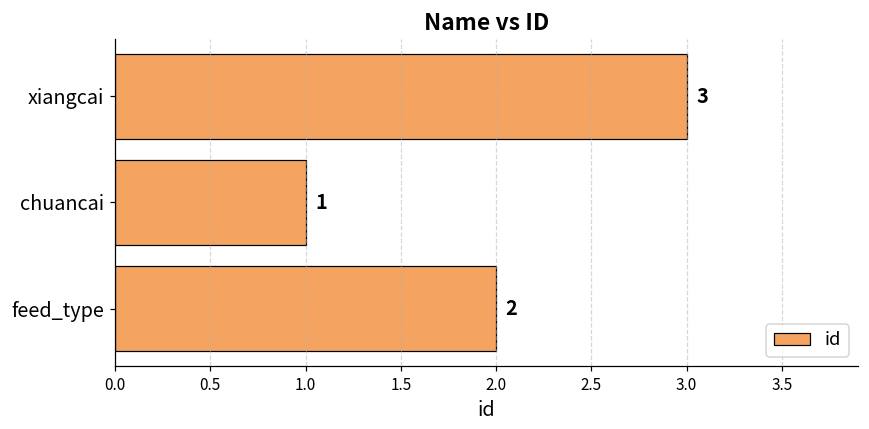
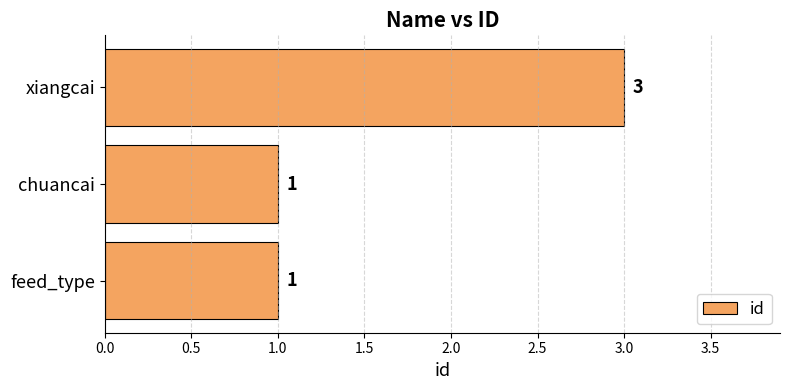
feed_type: 2 -> 1
